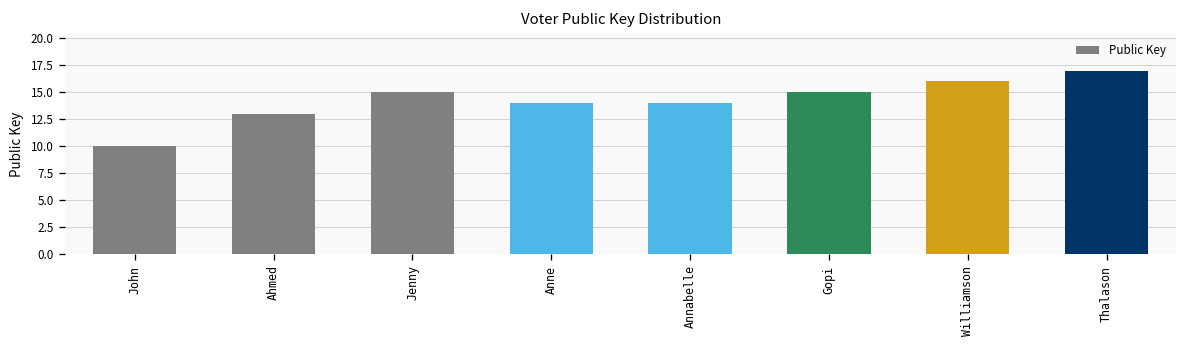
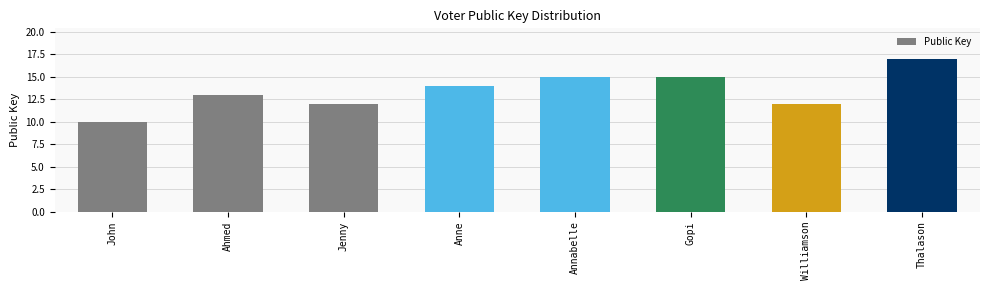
Jenny: 15 -> 12
Annabelle: 14 -> 15
Williamson: 16 -> 12
